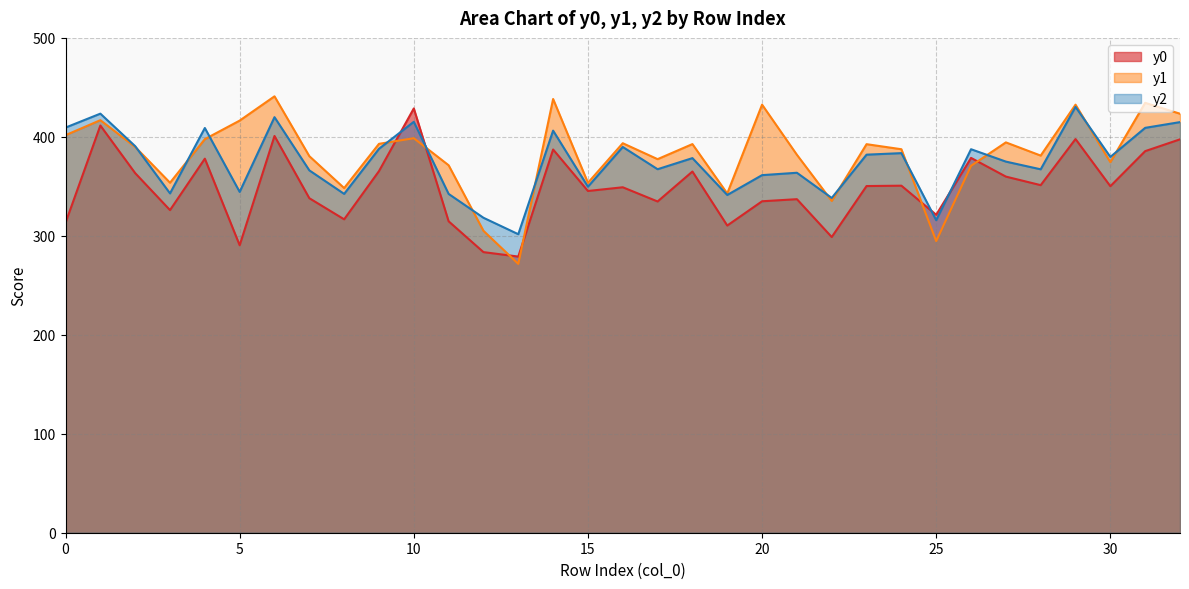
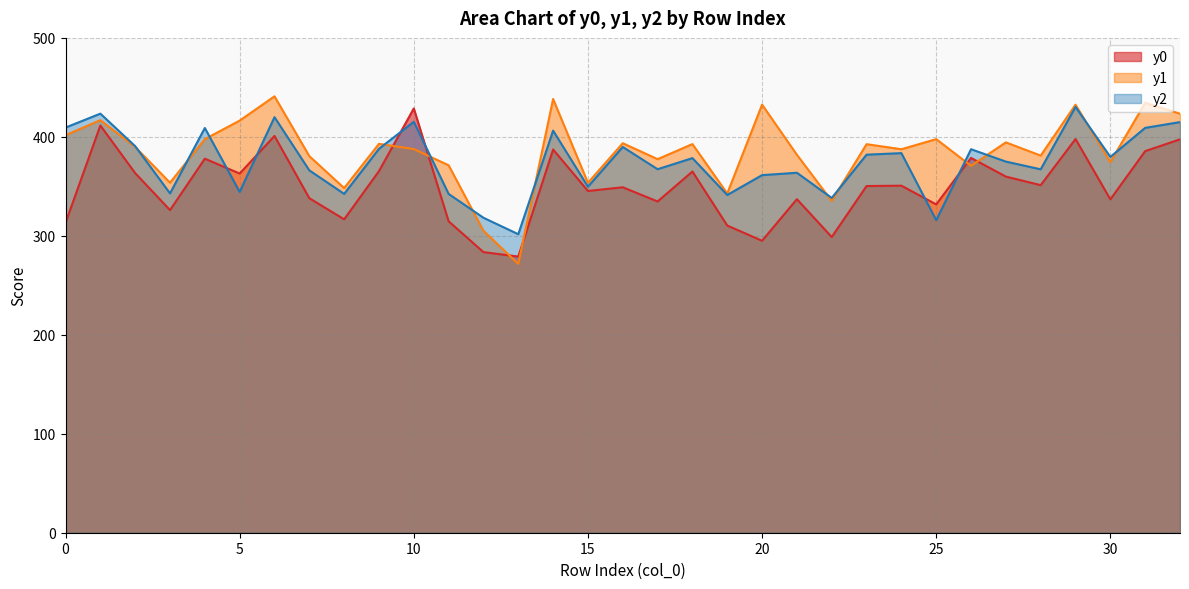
y0, 5: 290 -> 360
y1, 10: 400 -> 390
y0, 20: 330 -> 300
y0, 25: 320 -> 330
y1, 25: 290 -> 400
y0, 30: 350 -> 340
